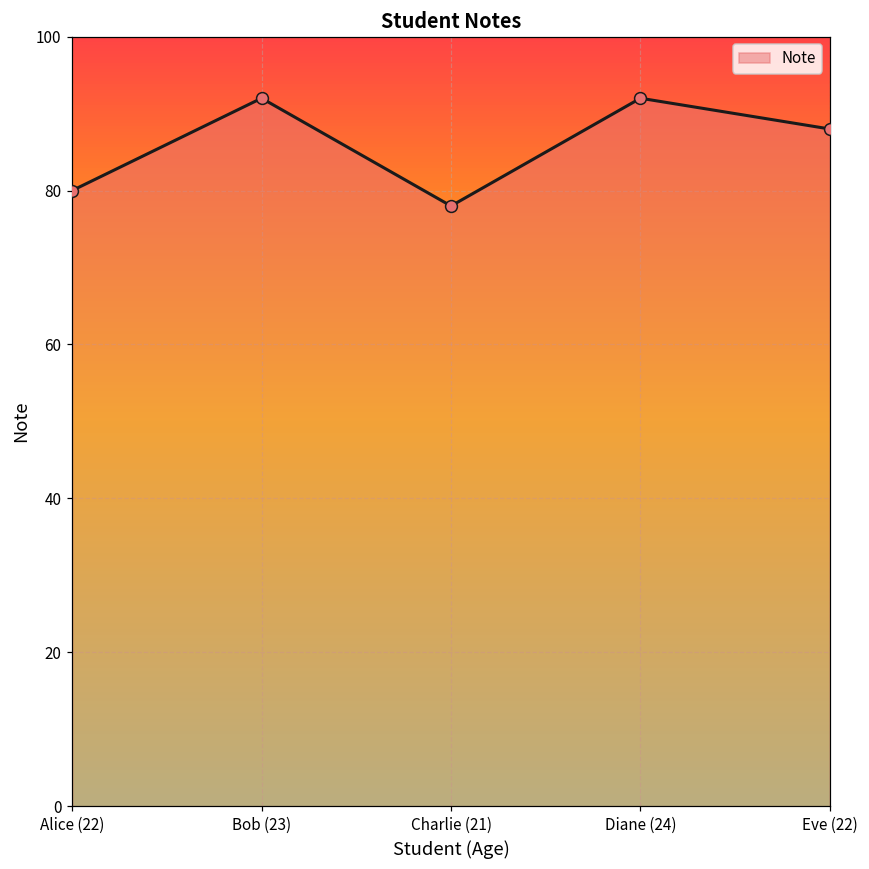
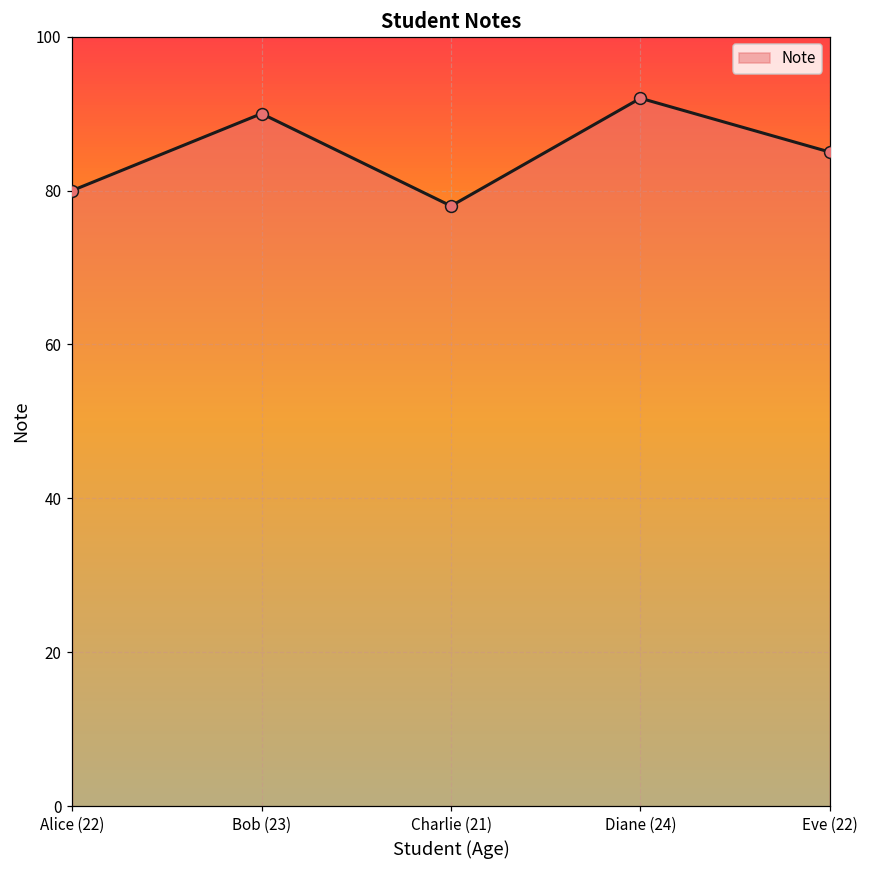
Bob (23): 92 -> 90
Eve (22): 88 -> 85
